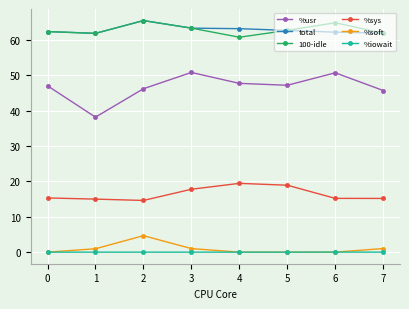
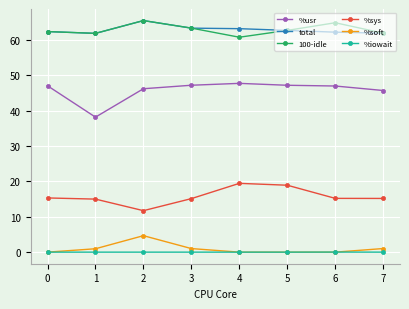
%sys, 2: 15 -> 12
%usr, 3: 51 -> 47
%sys, 3: 18 -> 15
%usr, 6: 51 -> 47
